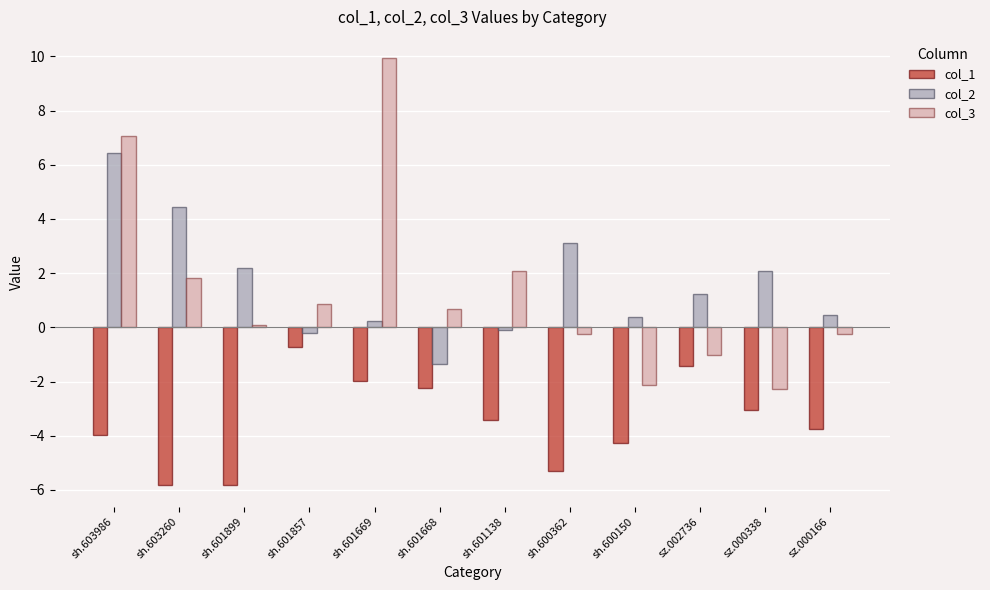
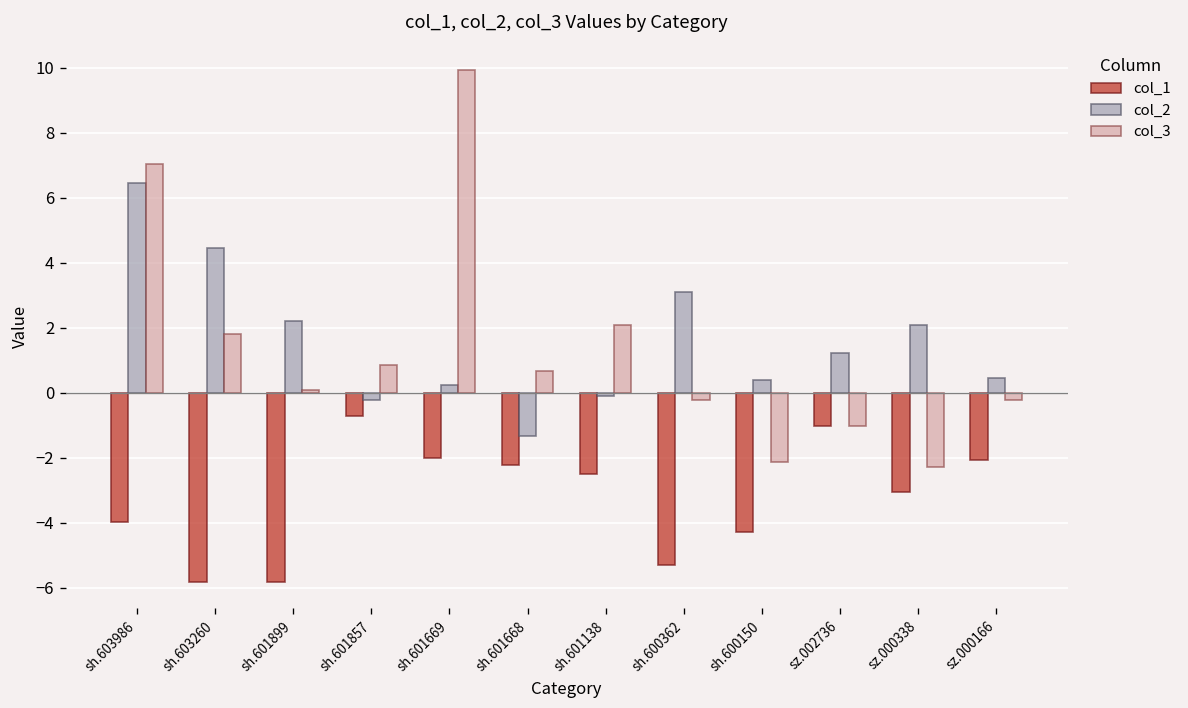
col_1, sh.601138: -3.4 -> -2.5
col_1, sz.002736: -1.4 -> -1.0
col_1, sz.000166: -3.7 -> -2.1
